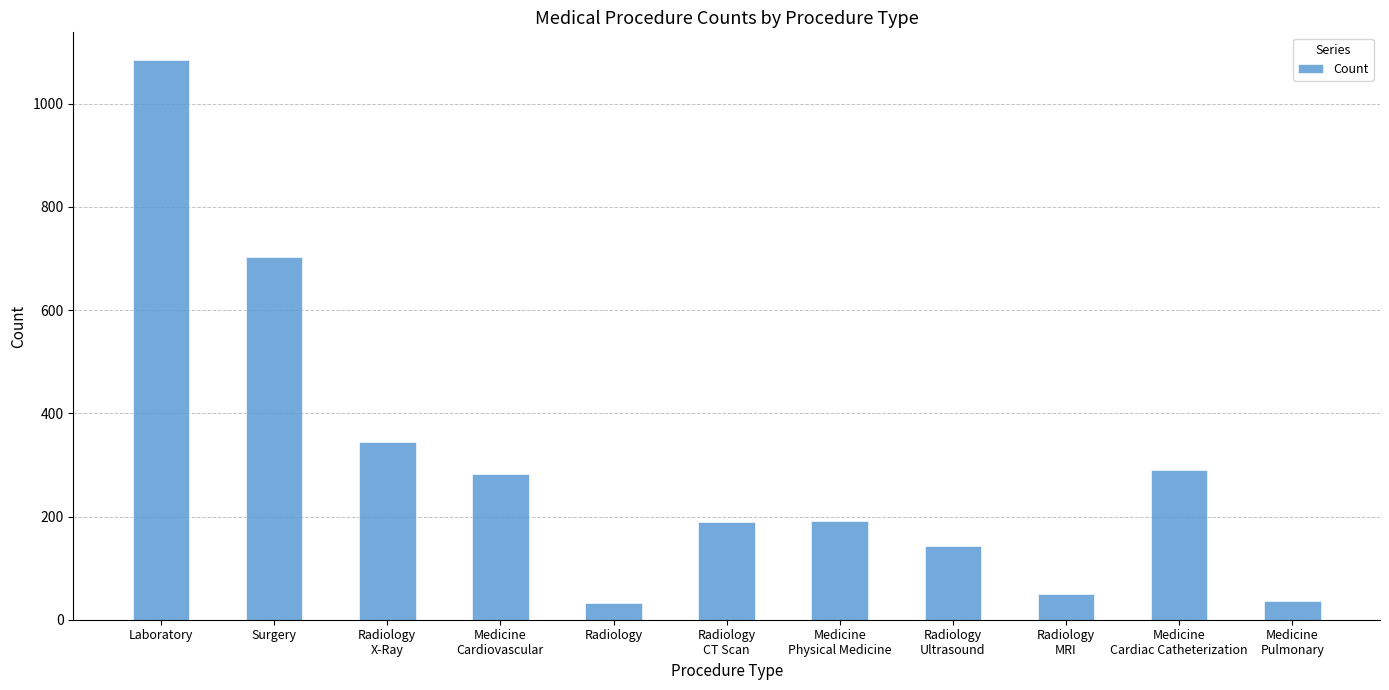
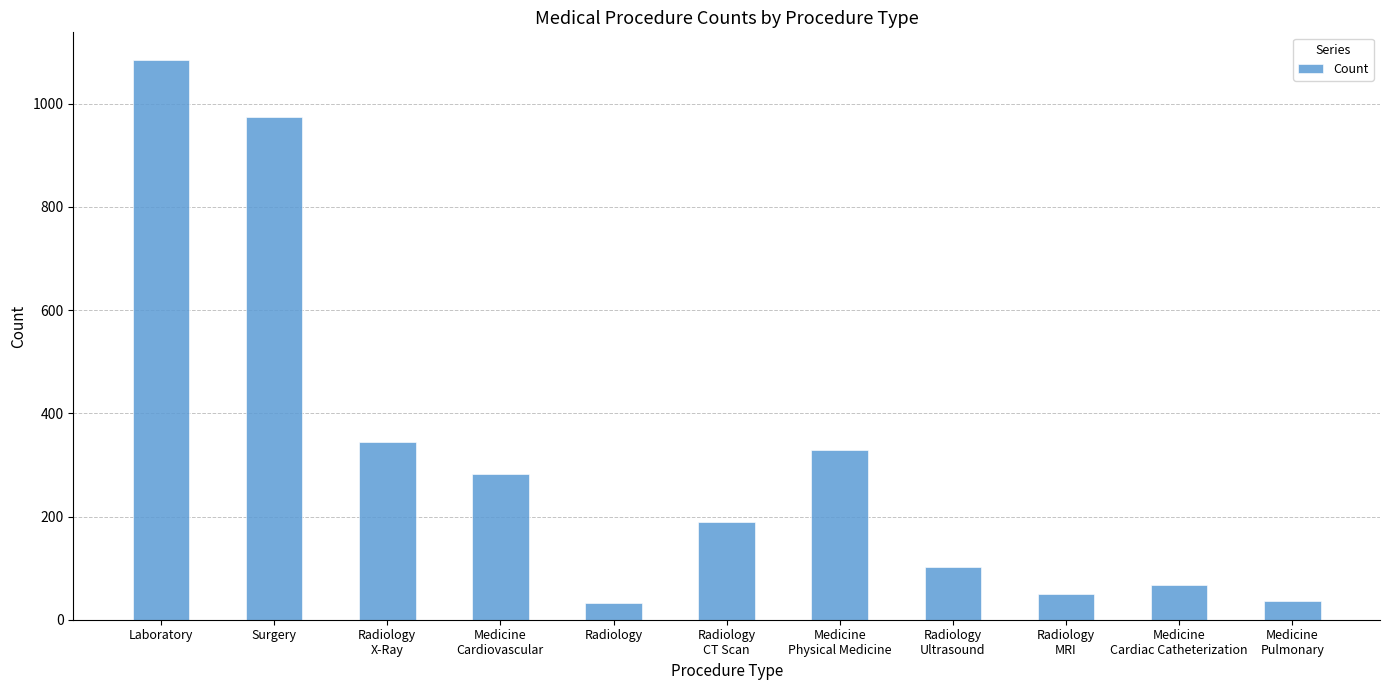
Surgery: 700 -> 980
Medicine Physical Medicine: 190 -> 330
Radiology Ultrasound: 140 -> 100
Medicine Cardiac Catheterization: 290 -> 70
